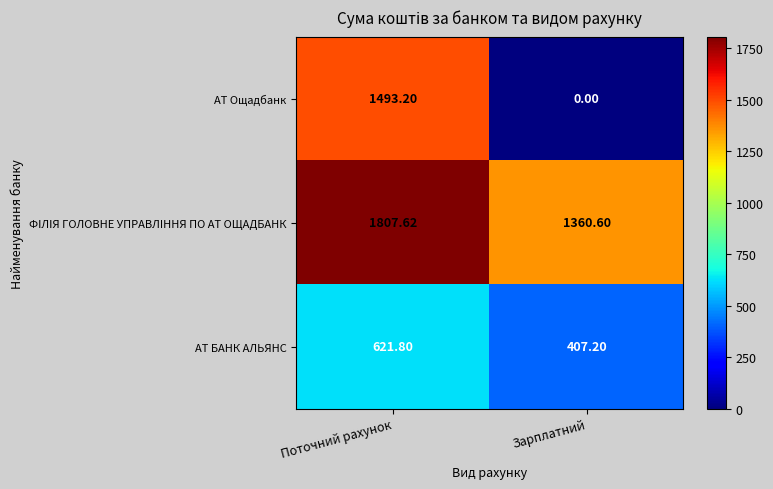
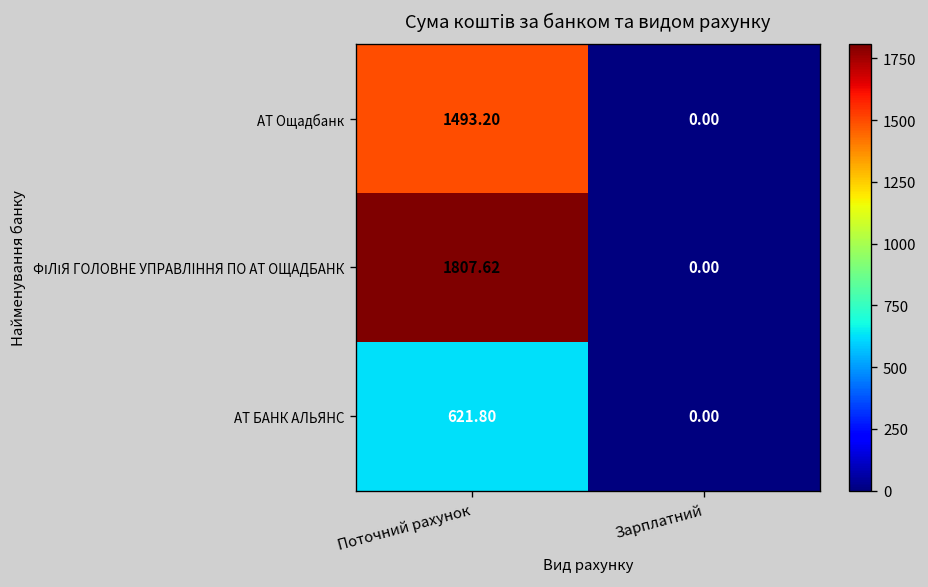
ФІЛІЯ ГОЛОВНЕ УПРАВЛIННЯ ПО АТ ОЩАДБАНК, Зарплатний: 1360.60 -> 0.00
АТ БАНК АЛЬЯНС, Зарплатний: 407.20 -> 0.00
